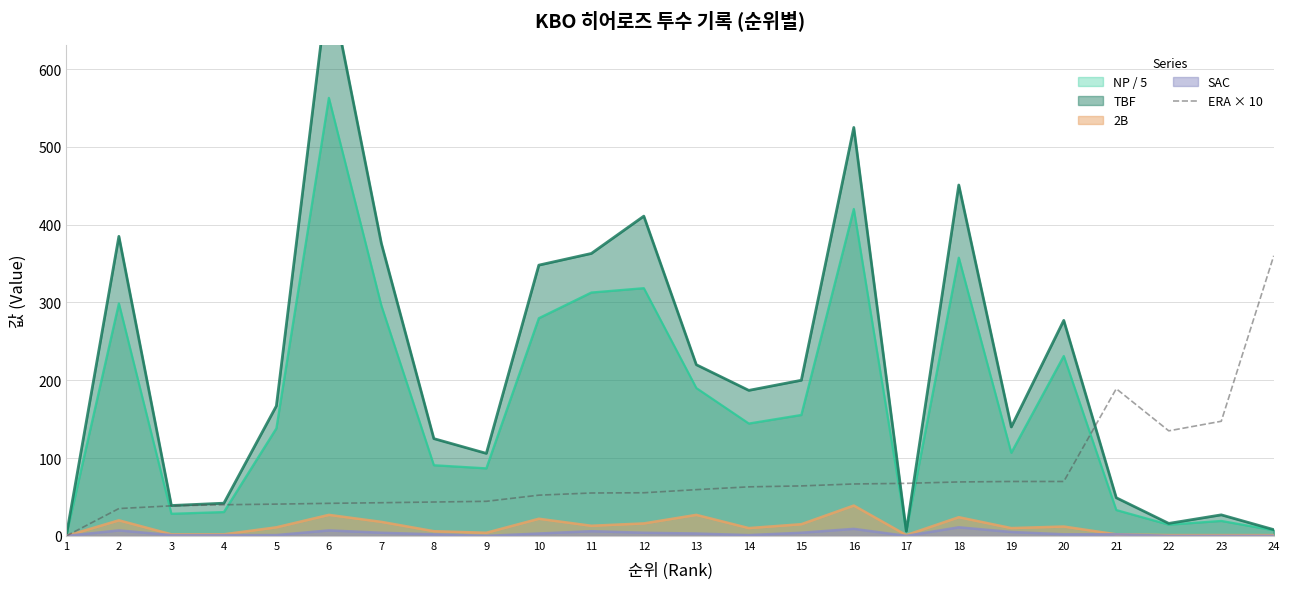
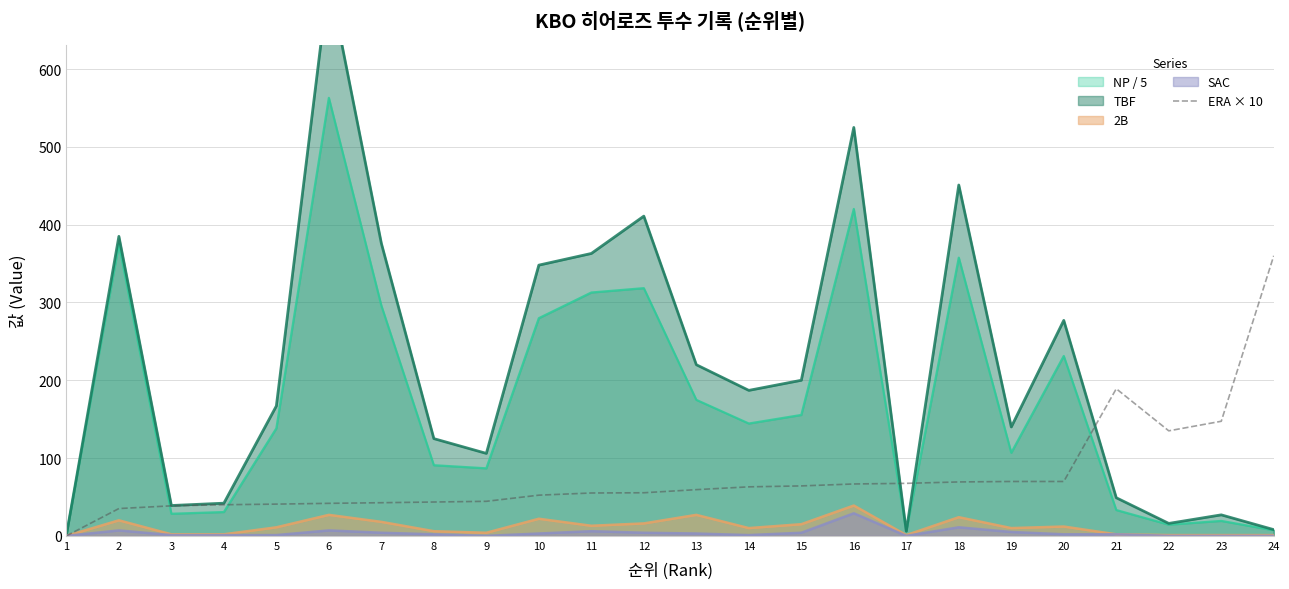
NP / 5, 2: 300 -> 380
NP / 5, 13: 190 -> 170
SAC, 16: 10 -> 30
